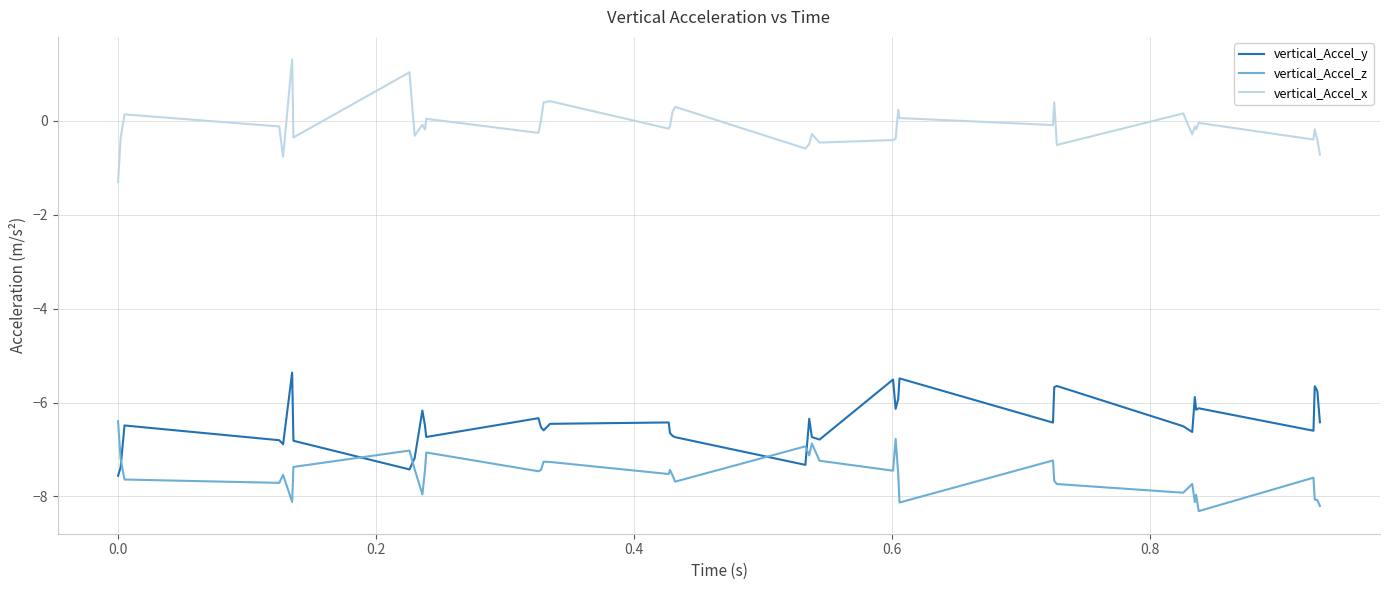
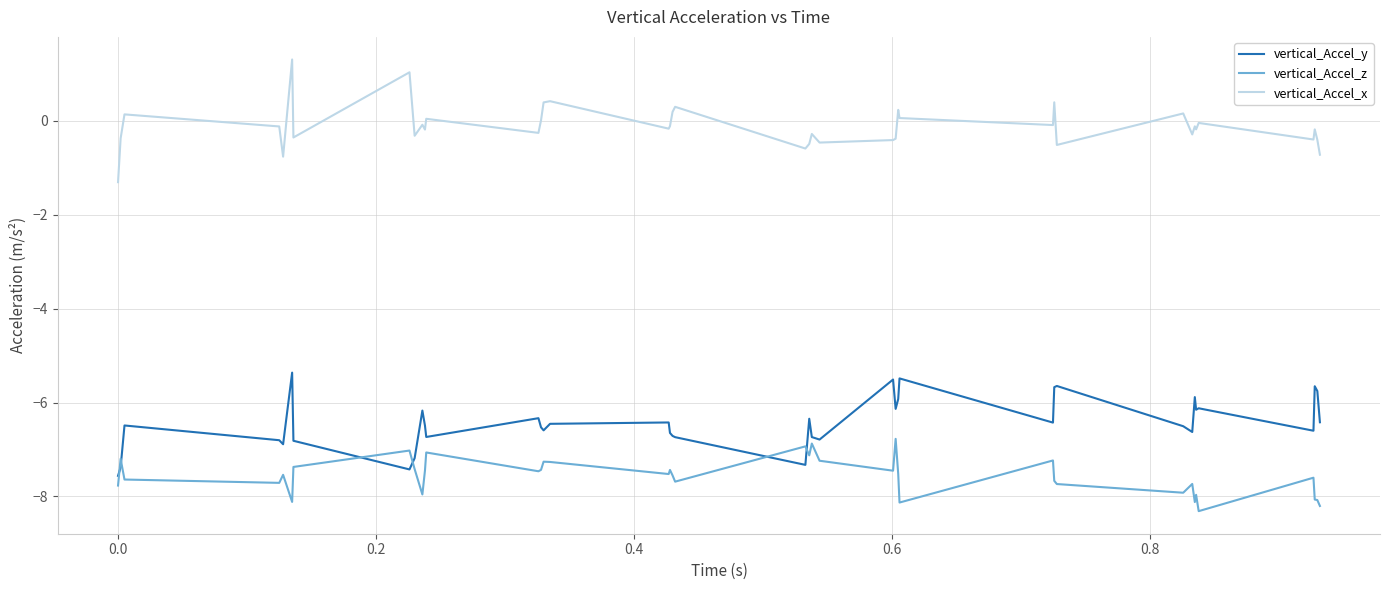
vertical_Accel_z, 0.0: -6.4 -> -7.8
